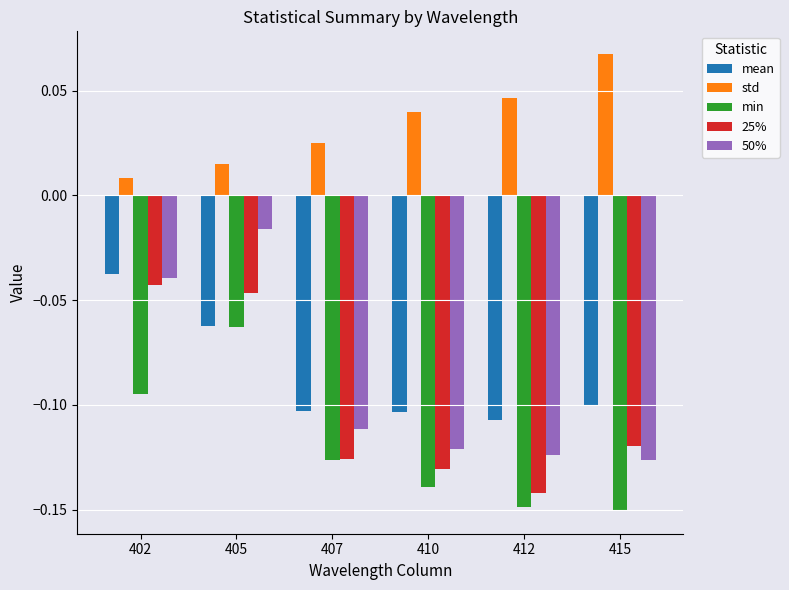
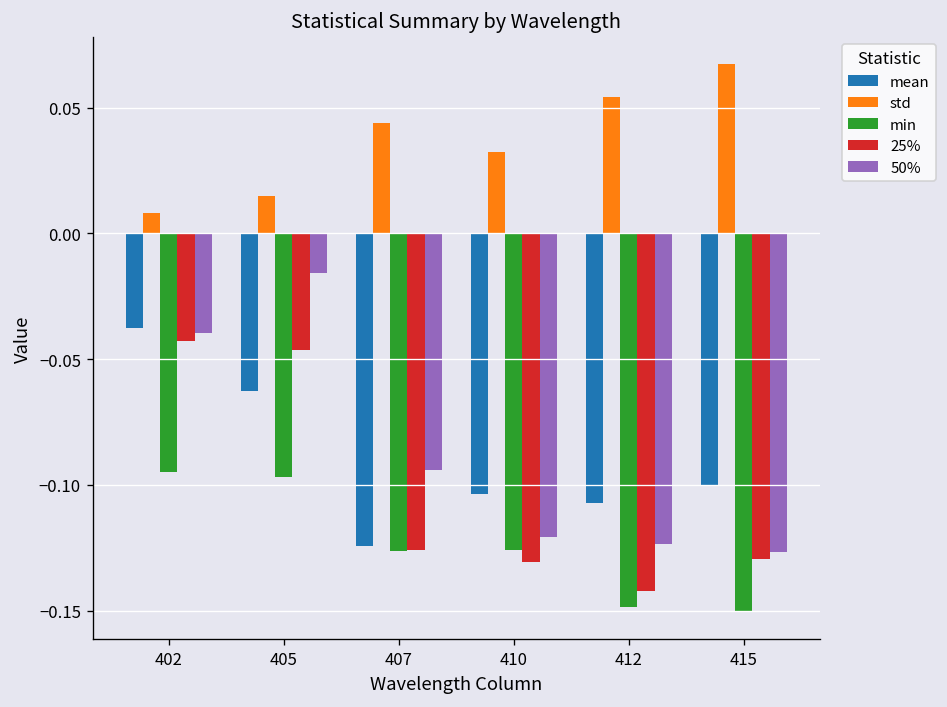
min, 405: -0.063 -> -0.097
mean, 407: -0.103 -> -0.124
std, 407: 0.025 -> 0.044
50%, 407: -0.112 -> -0.094
std, 410: 0.040 -> 0.032
min, 410: -0.139 -> -0.126
std, 412: 0.047 -> 0.054
25%, 415: -0.120 -> -0.130
